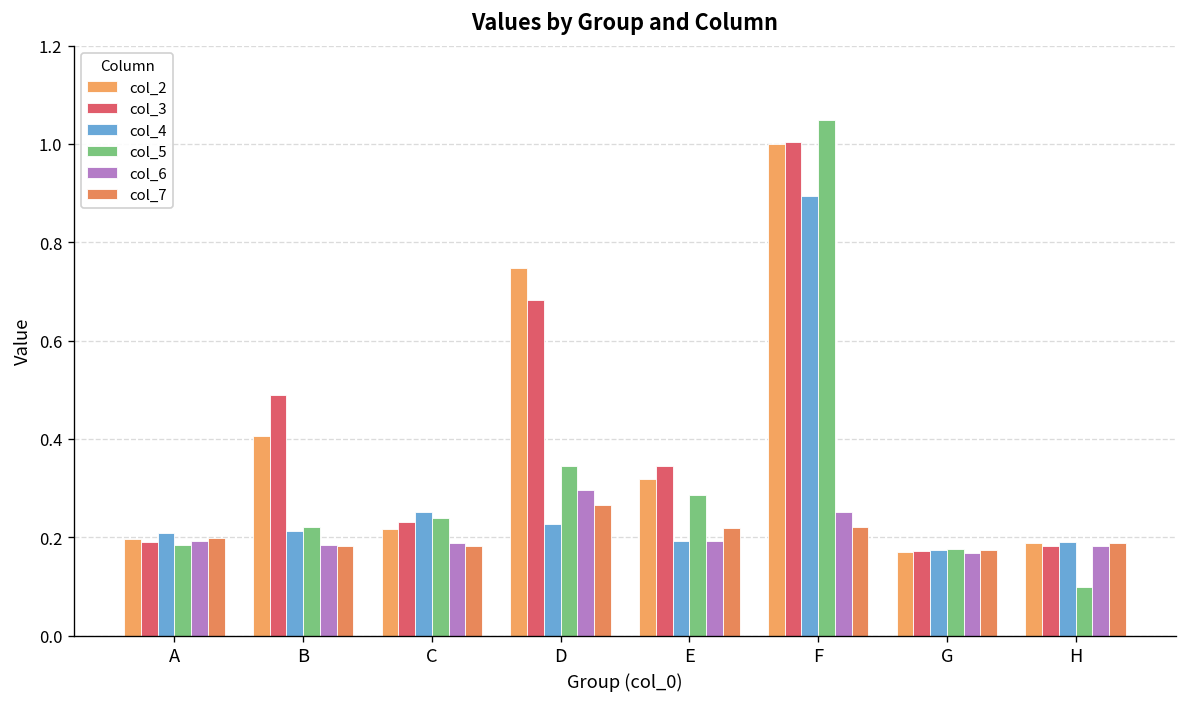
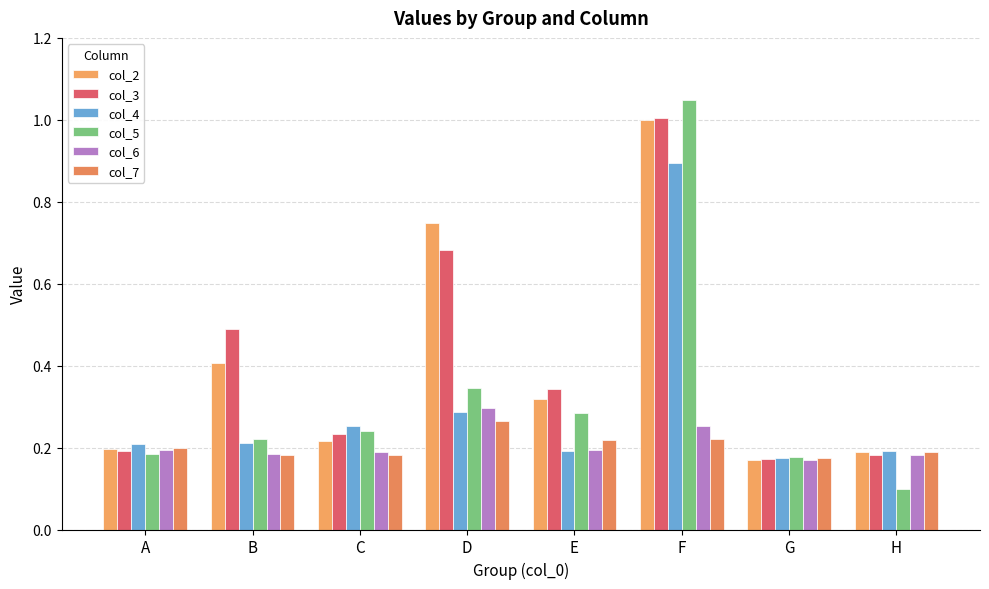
col_4, D: 0.23 -> 0.29
